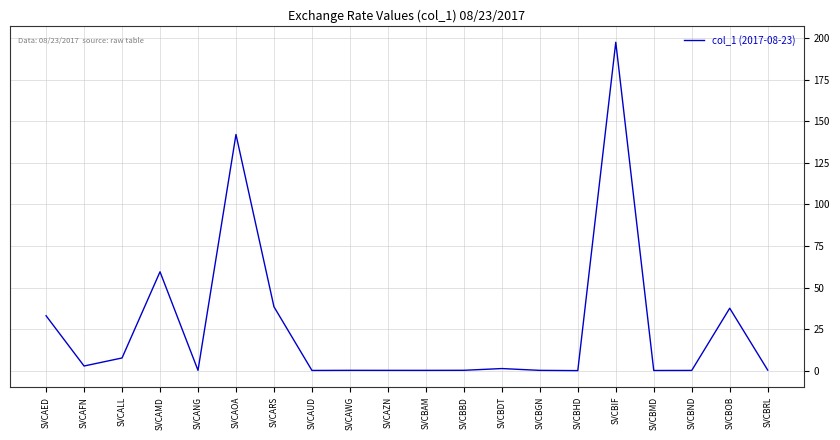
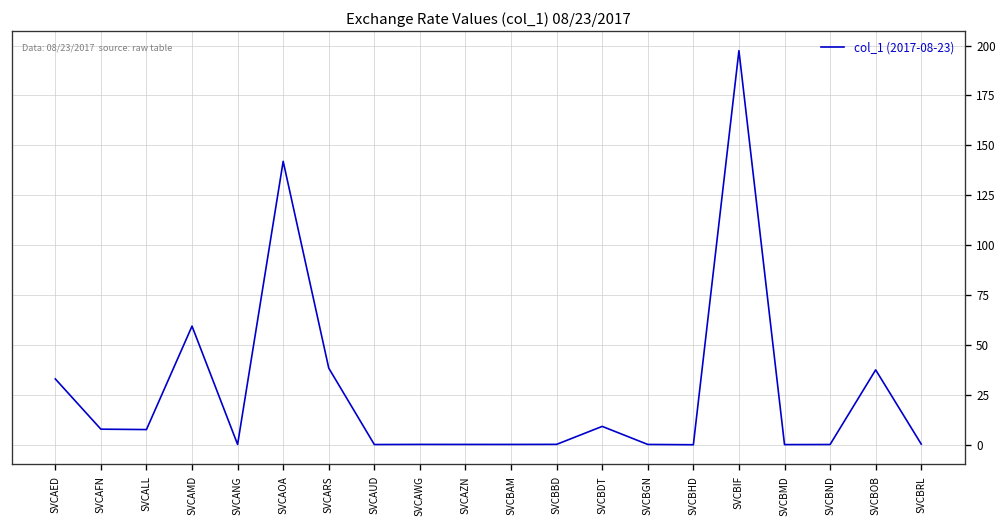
SVCAFN: 3 -> 8
SVCBDT: 1 -> 9
